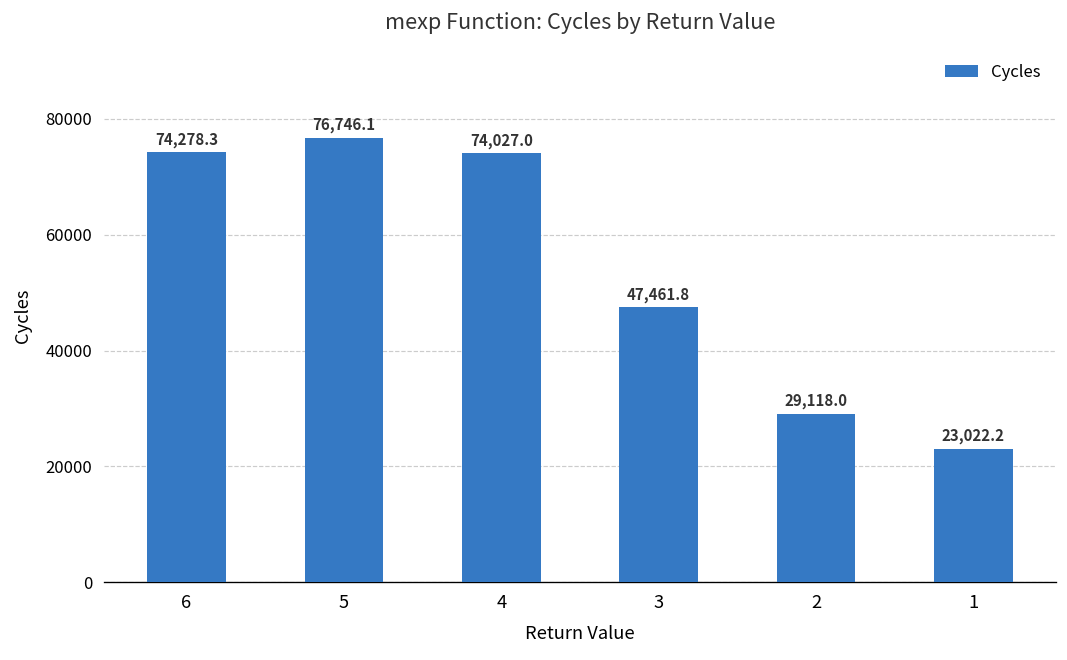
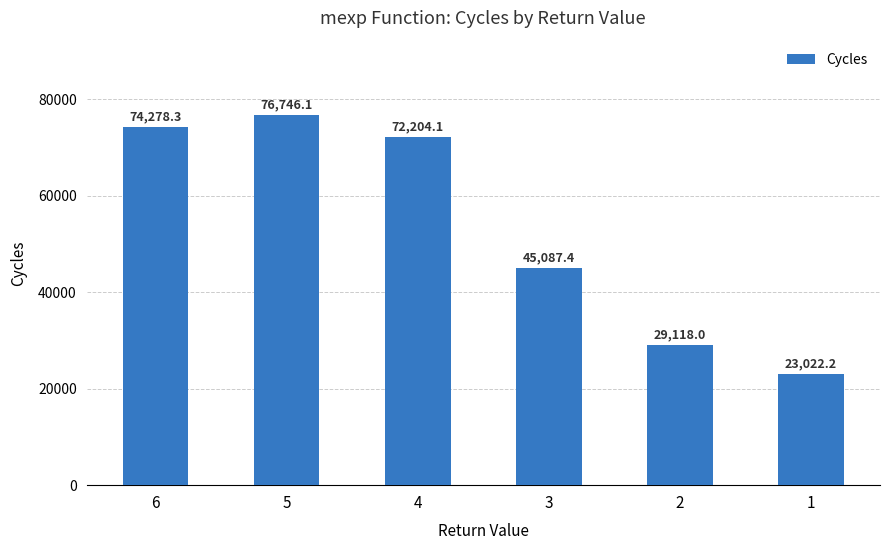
4: 74,027.0 -> 72,204.1
3: 47,461.8 -> 45,087.4
